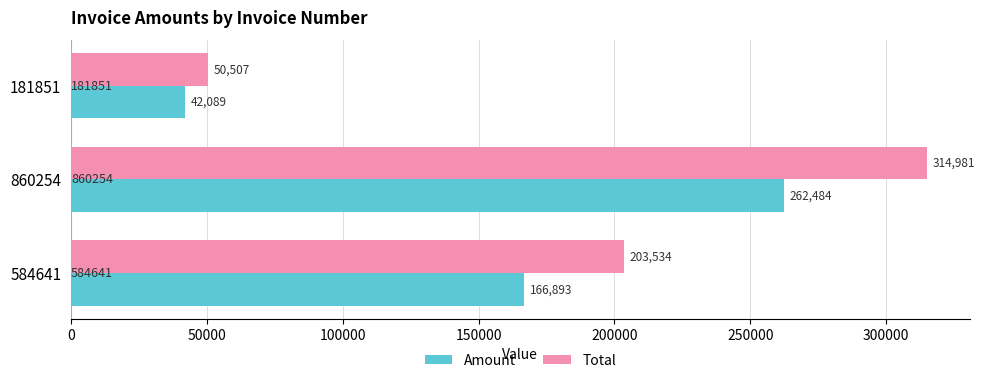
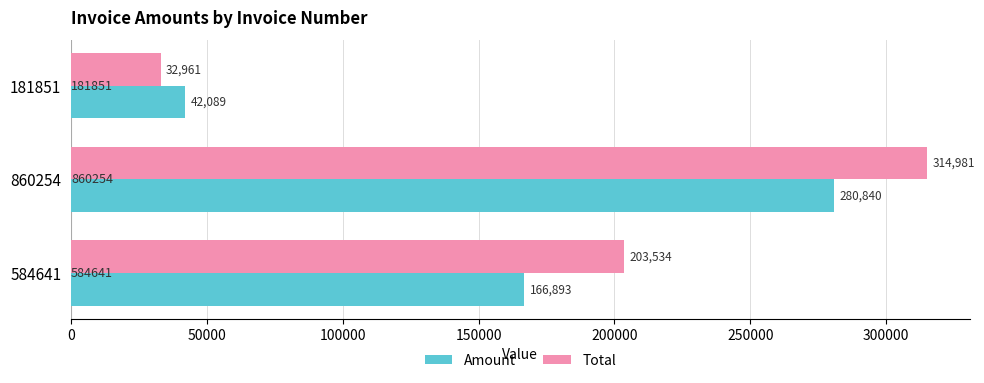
Total, 181851: 50,507 -> 32,961
Amount, 860254: 262,484 -> 280,840
